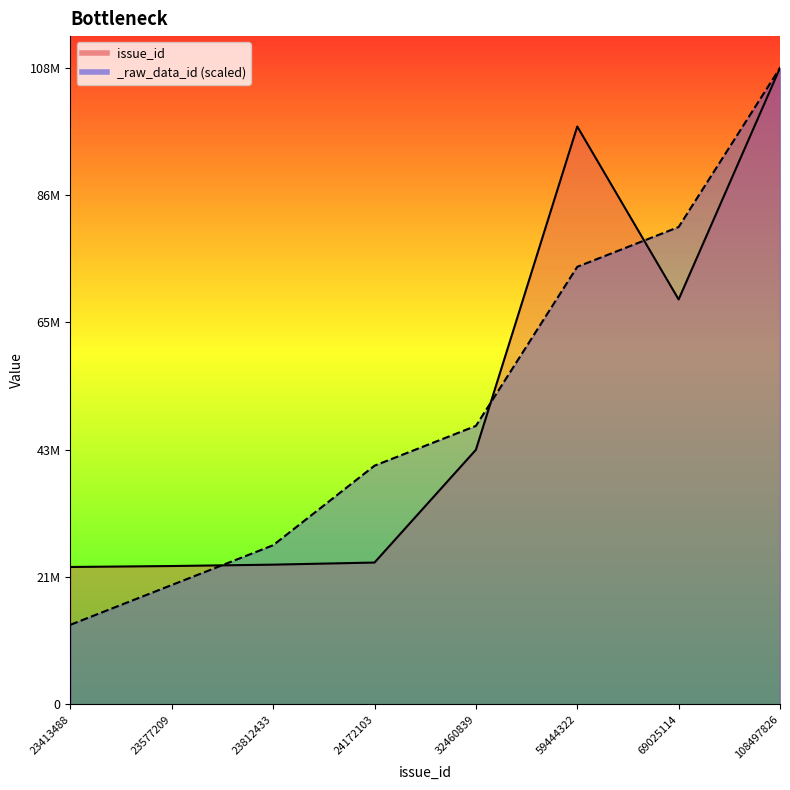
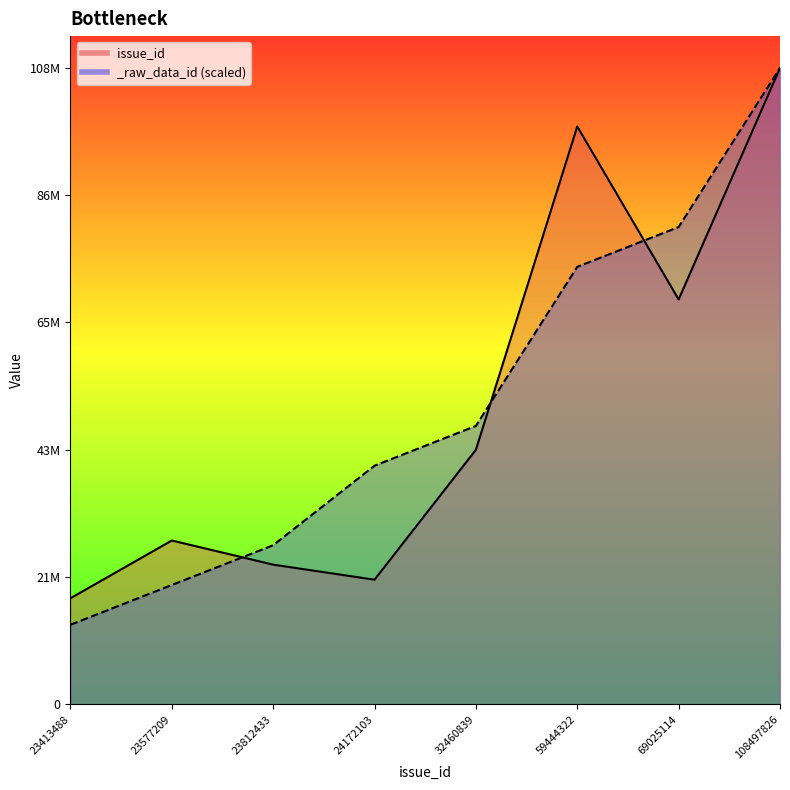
issue_id, 23413488: 23000000 -> 18000000
issue_id, 23577209: 24000000 -> 28000000
issue_id, 24172103: 24000000 -> 21000000
